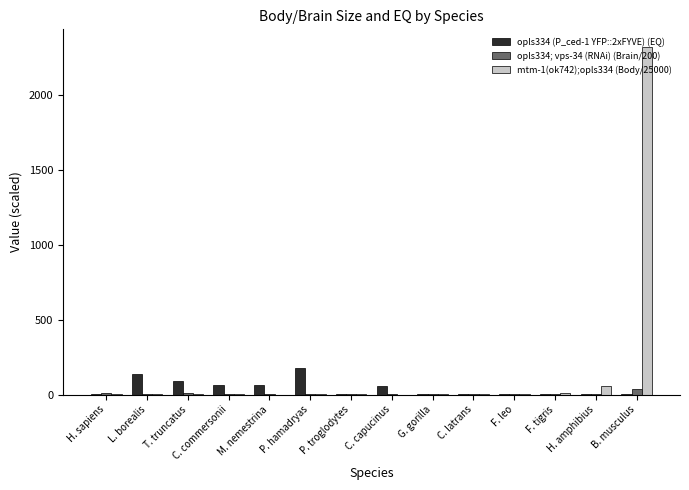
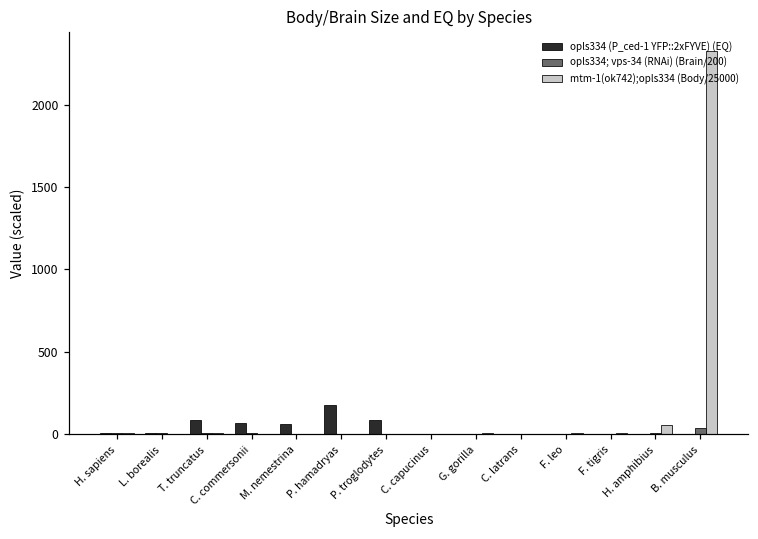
opls334 (P_ced-1 YFP::2xFYVE) (EQ), L. borealis: 140 -> 10
opls334 (P_ced-1 YFP::2xFYVE) (EQ), P. troglodytes: 0 -> 90
opls334 (P_ced-1 YFP::2xFYVE) (EQ), C. capucinus: 60 -> 0
